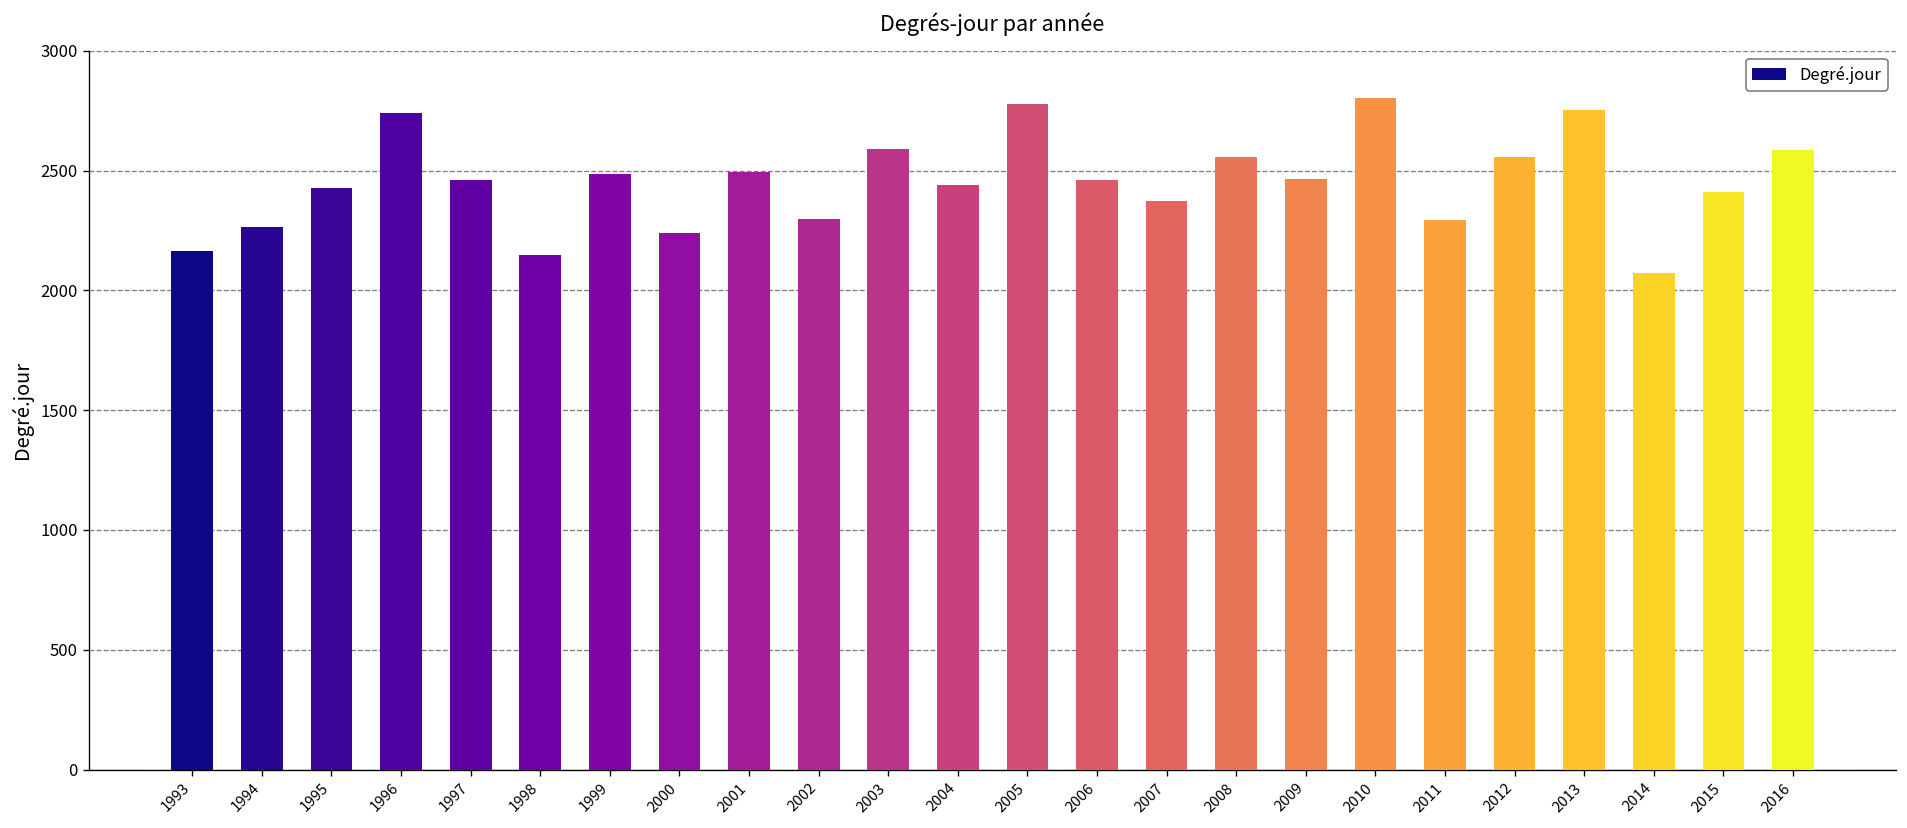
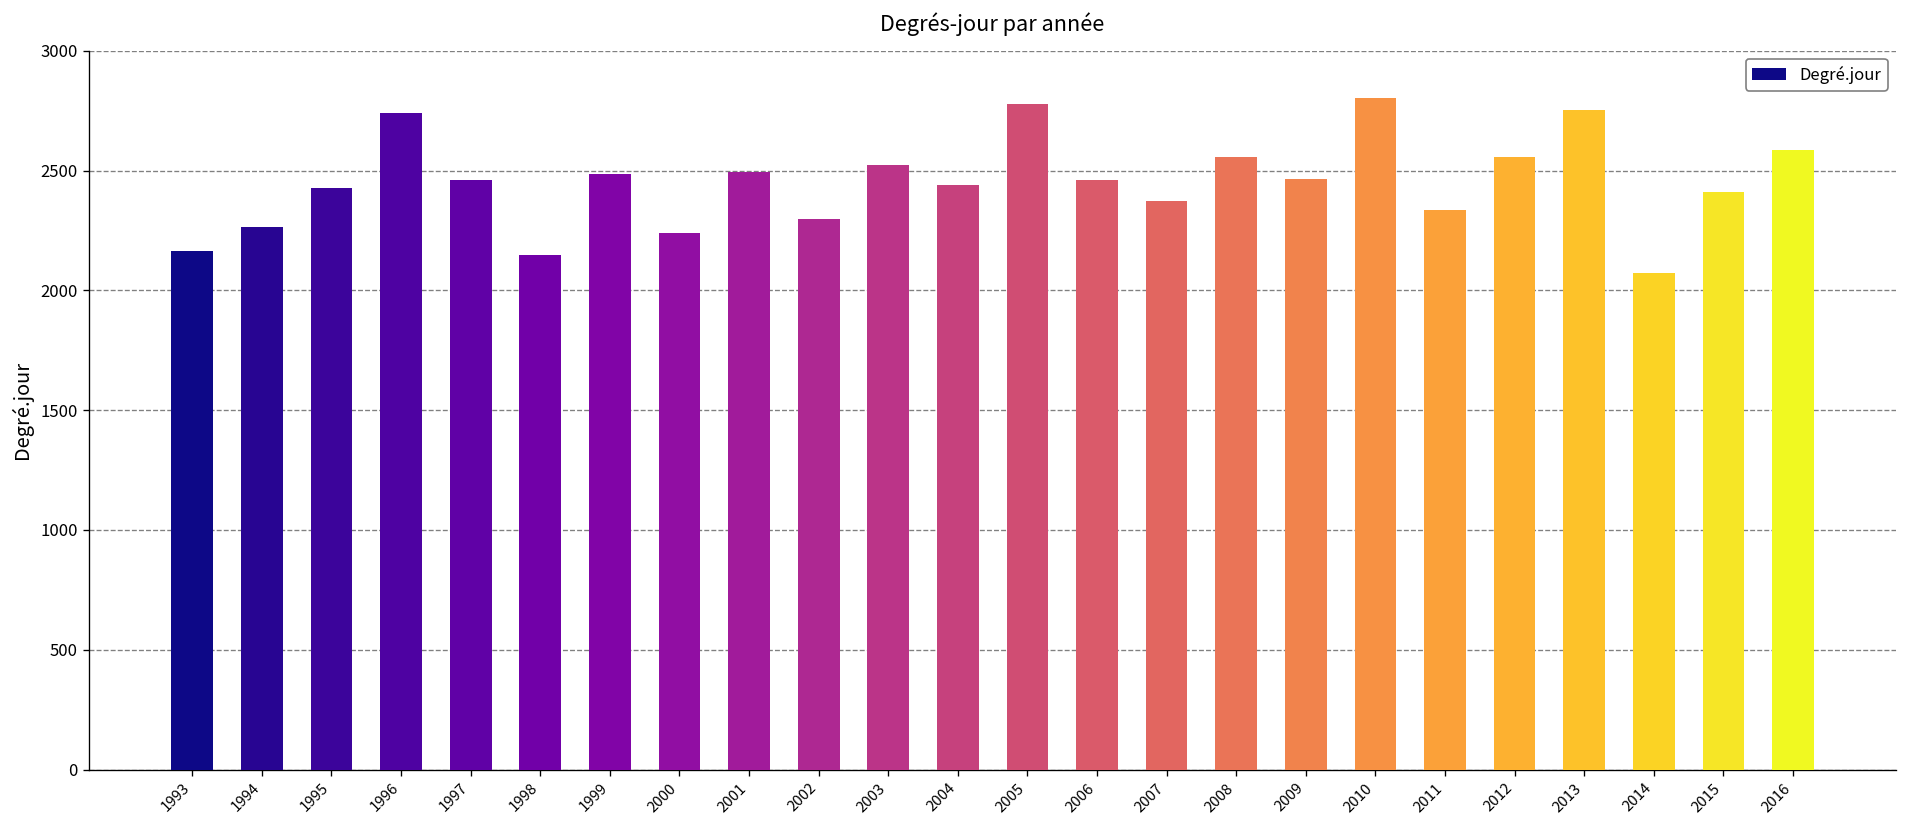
2003: 2590 -> 2520
2011: 2290 -> 2330
